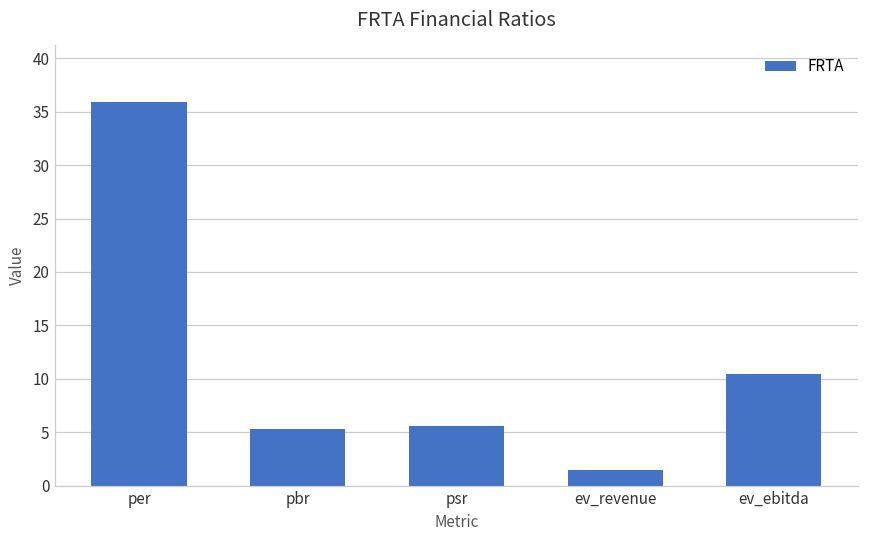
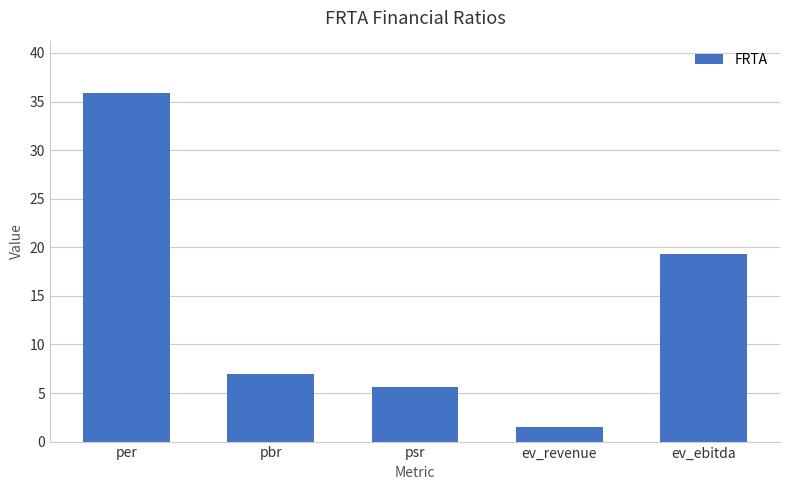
pbr: 5 -> 7
ev_ebitda: 10 -> 19
